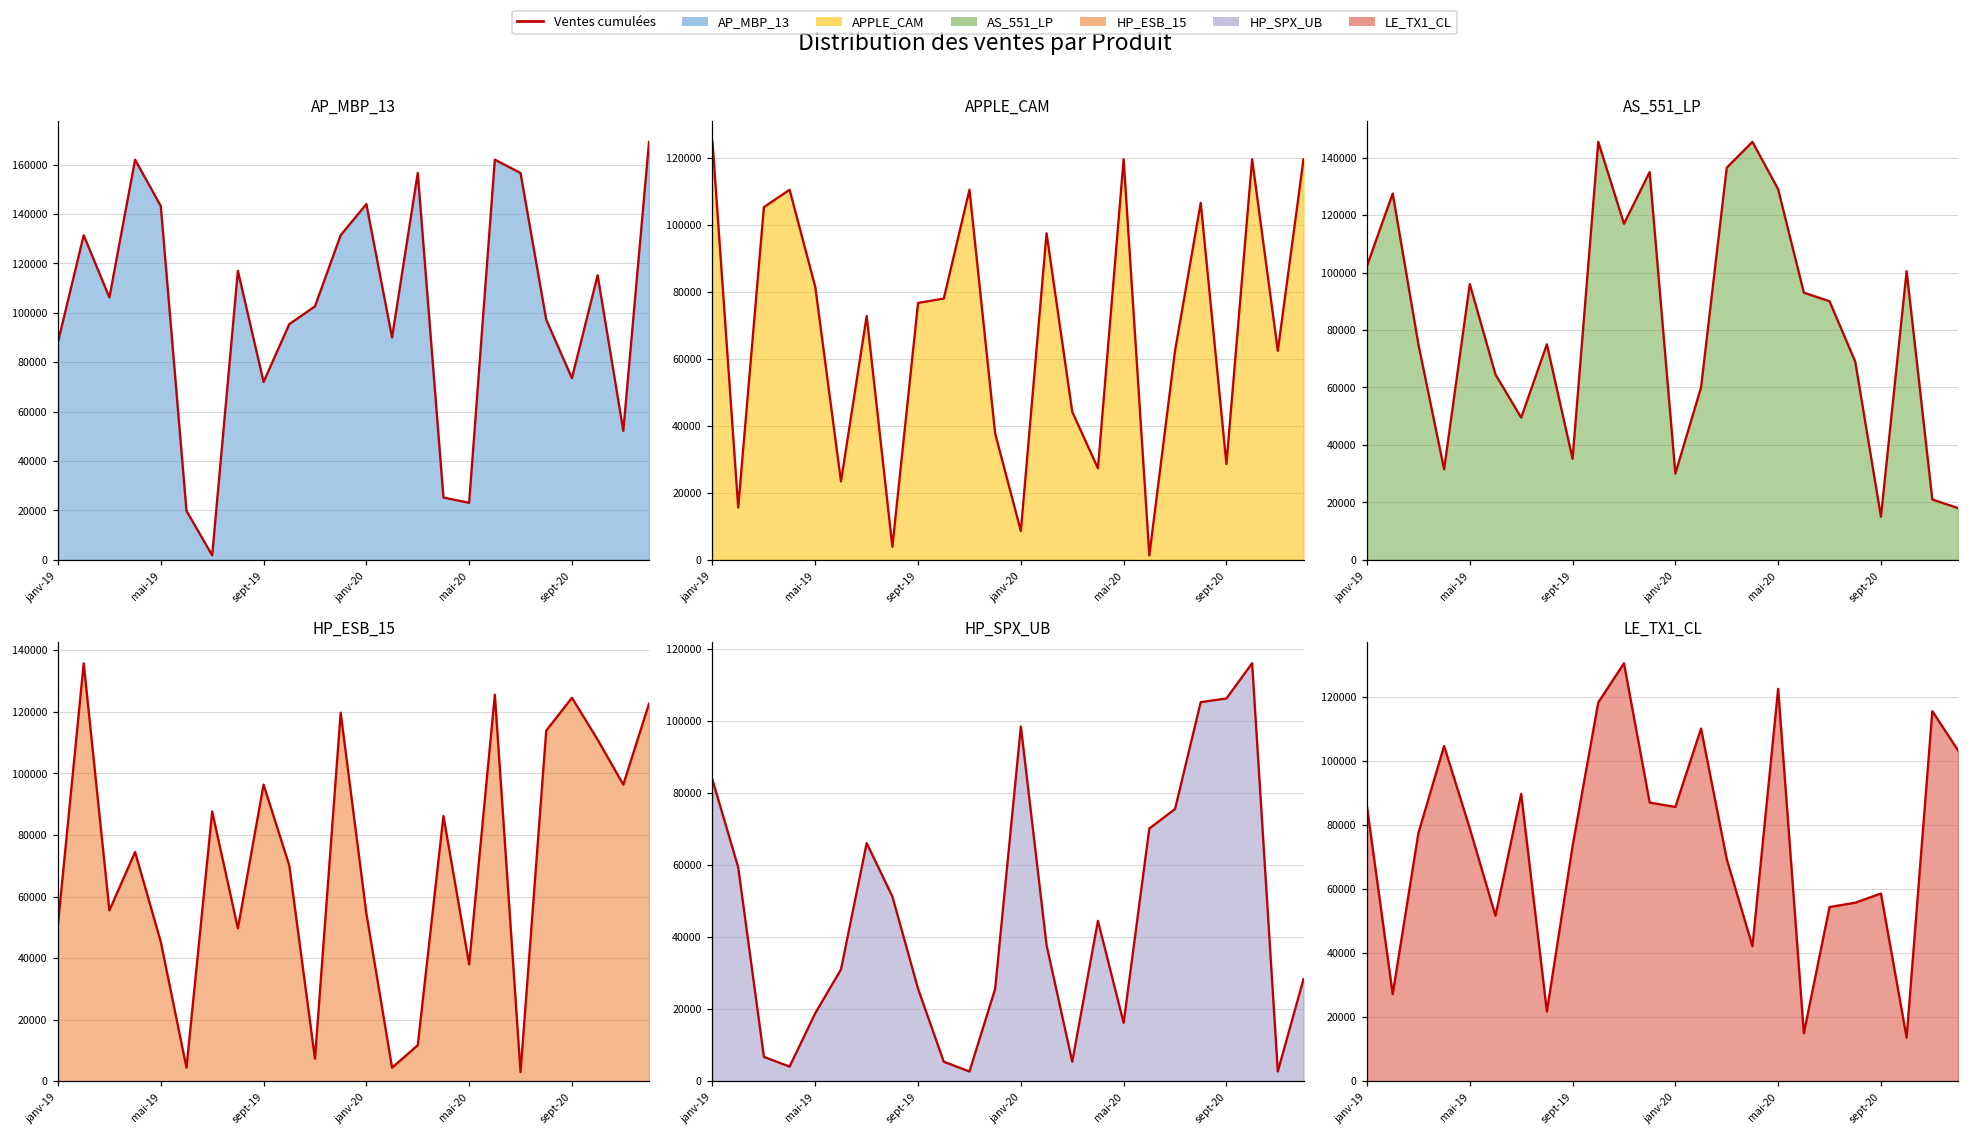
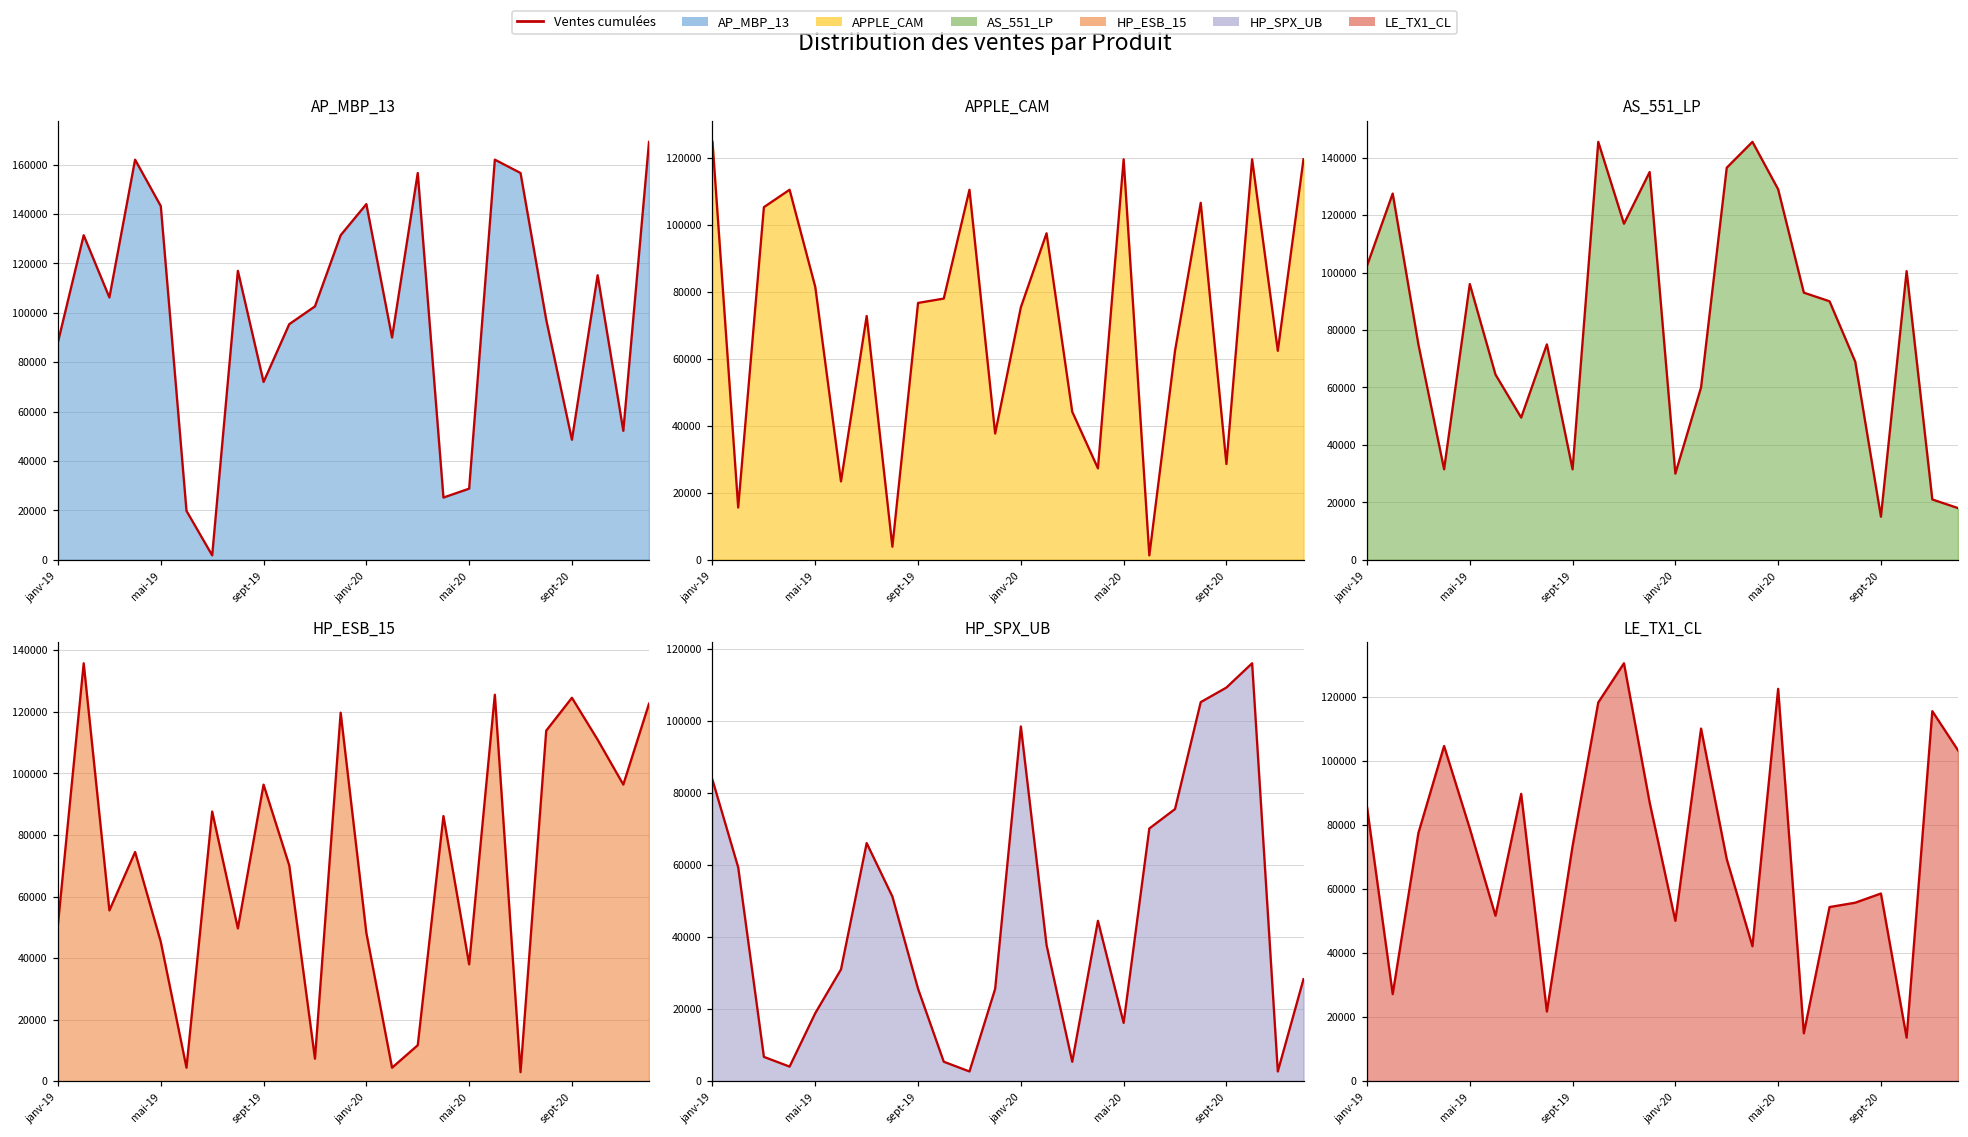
AP_MBP_13, mai-20: 23000 -> 29000
AP_MBP_13, sept-20: 74000 -> 49000
APPLE_CAM, janv-20: 9000 -> 75000
AS_551_LP, sept-19: 35000 -> 32000
HP_ESB_15, janv-20: 55000 -> 48000
HP_SPX_UB, sept-20: 106000 -> 109000
LE_TX1_CL, janv-20: 86000 -> 50000
